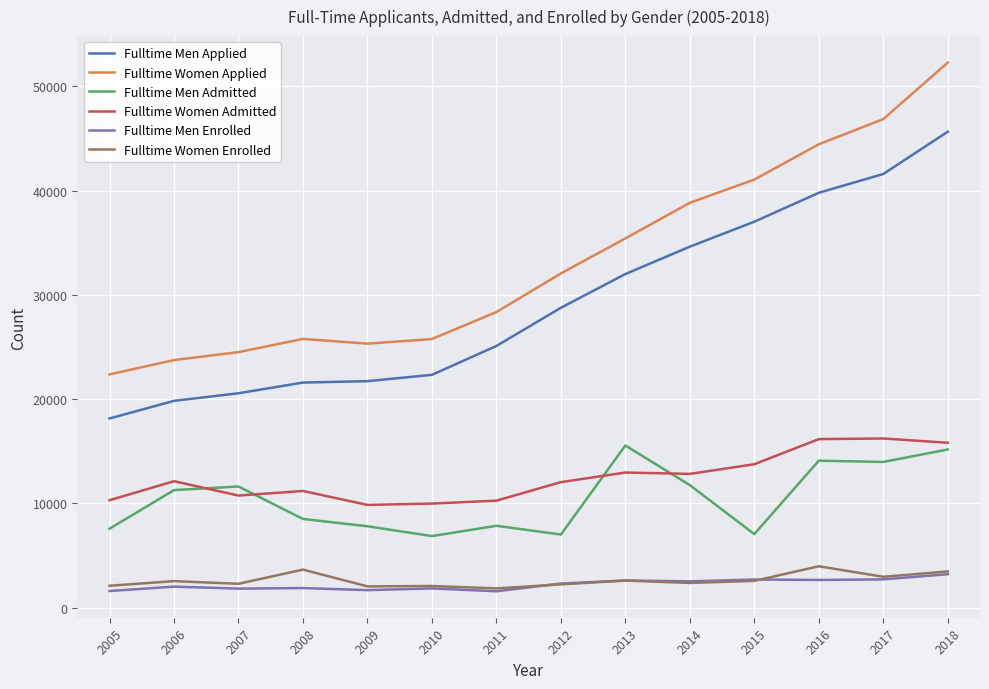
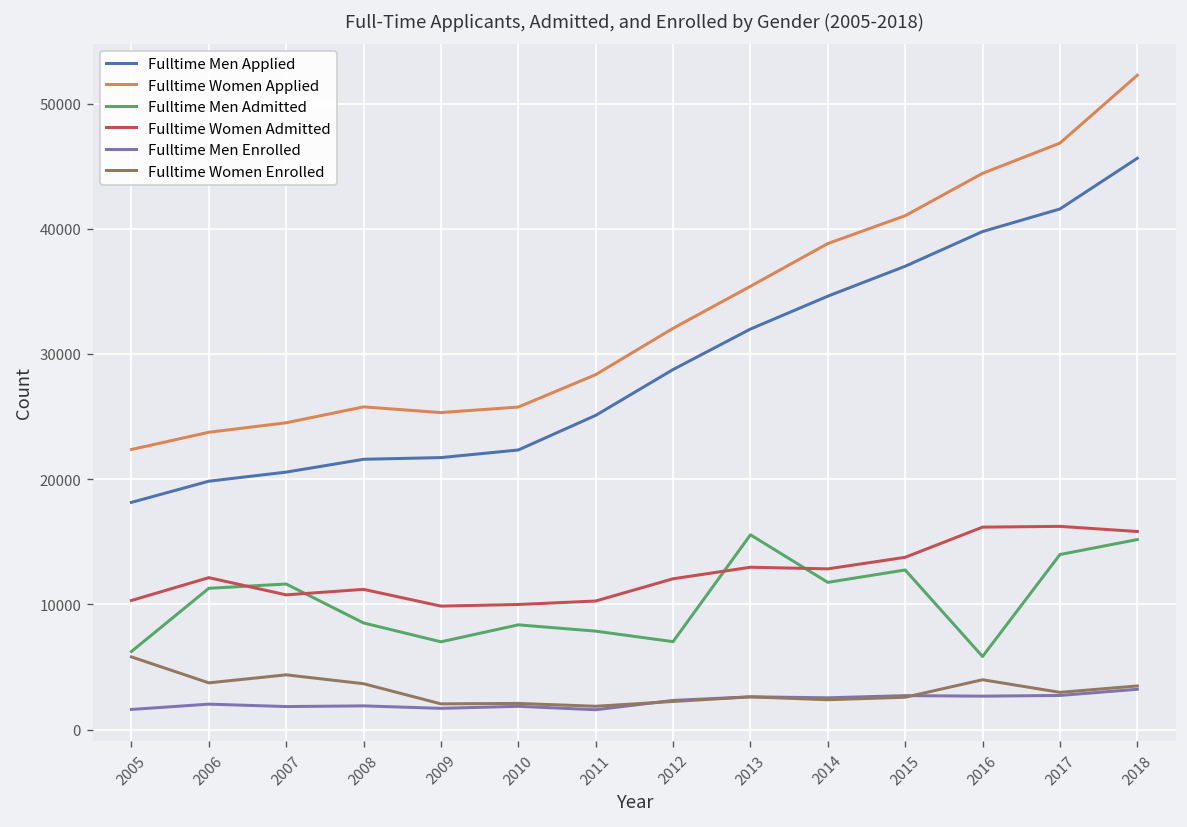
Fulltime Men Admitted, 2005: 7600 -> 6200
Fulltime Women Enrolled, 2005: 2100 -> 5800
Fulltime Women Enrolled, 2006: 2600 -> 3700
Fulltime Women Enrolled, 2007: 2300 -> 4400
Fulltime Men Admitted, 2009: 7800 -> 7000
Fulltime Men Admitted, 2010: 6900 -> 8400
Fulltime Men Admitted, 2015: 7100 -> 12700
Fulltime Men Admitted, 2016: 14100 -> 5800
